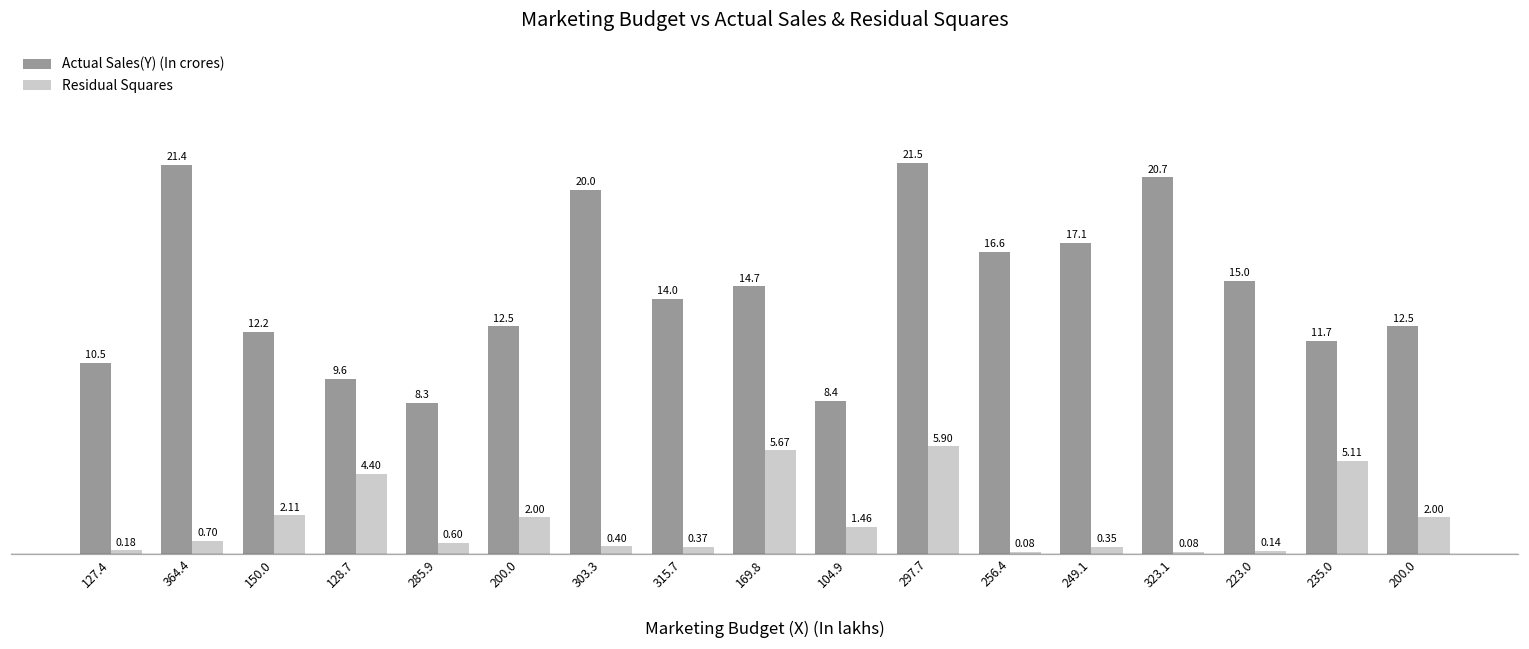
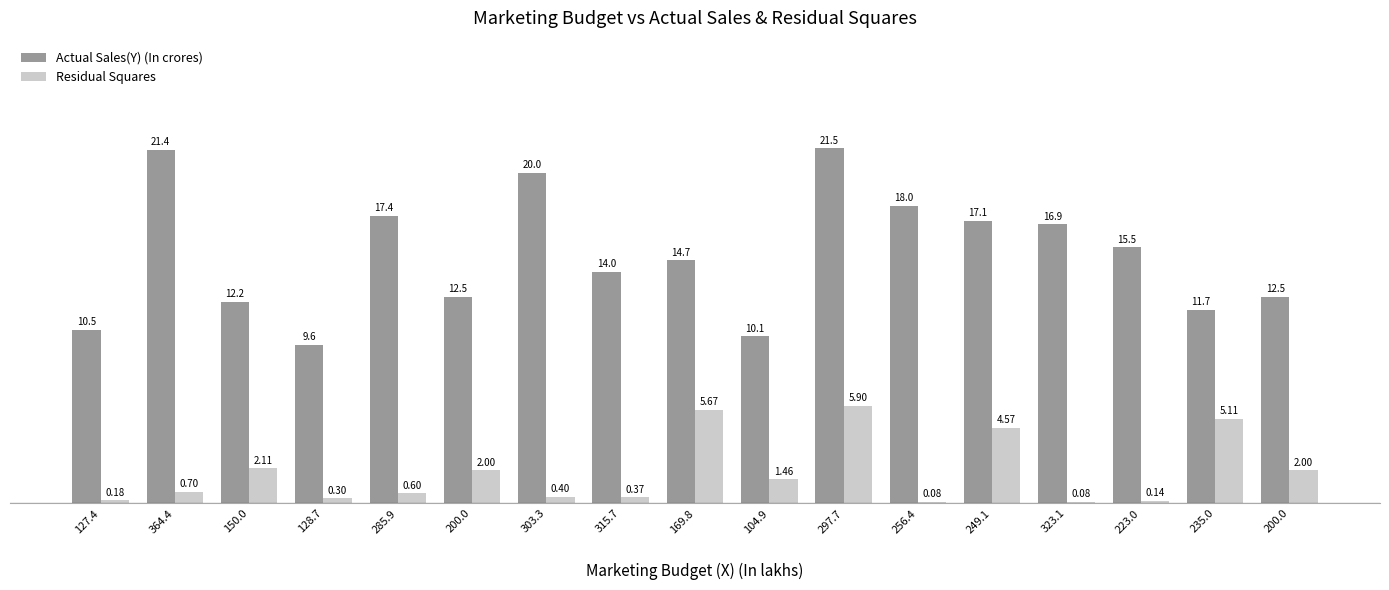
Residual Squares, 128.7: 4.40 -> 0.30
Actual Sales(Y) (In crores), 285.9: 8.3 -> 17.4
Actual Sales(Y) (In crores), 104.9: 8.4 -> 10.1
Actual Sales(Y) (In crores), 256.4: 16.6 -> 18.0
Residual Squares, 249.1: 0.35 -> 4.57
Actual Sales(Y) (In crores), 323.1: 20.7 -> 16.9
Actual Sales(Y) (In crores), 223.0: 15.0 -> 15.5
